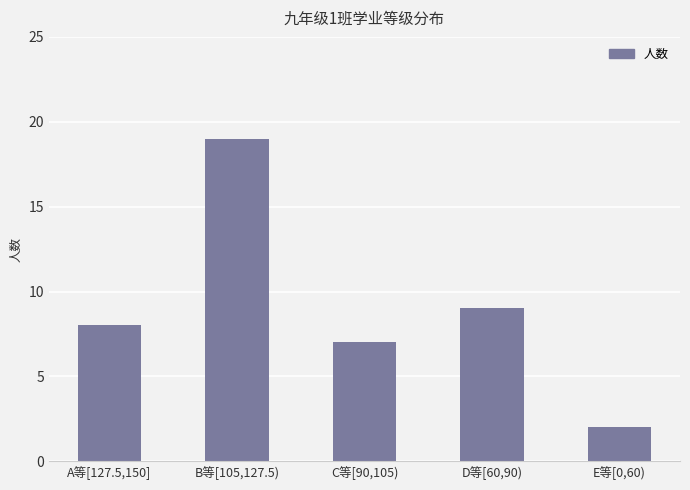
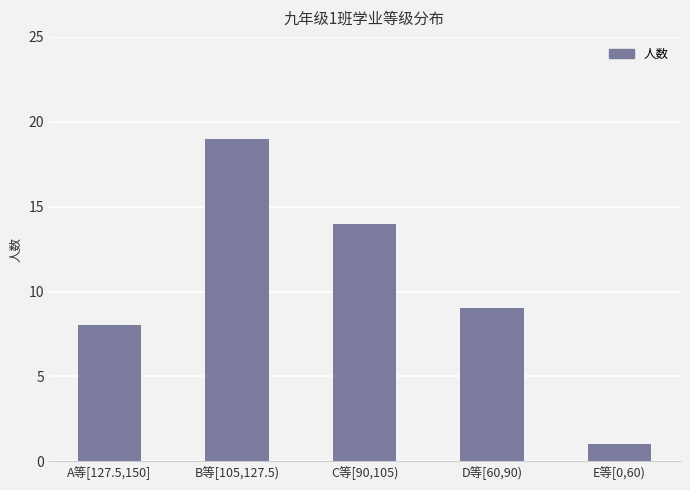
C等[90,105): 7 -> 14
E等[0,60): 2 -> 1
